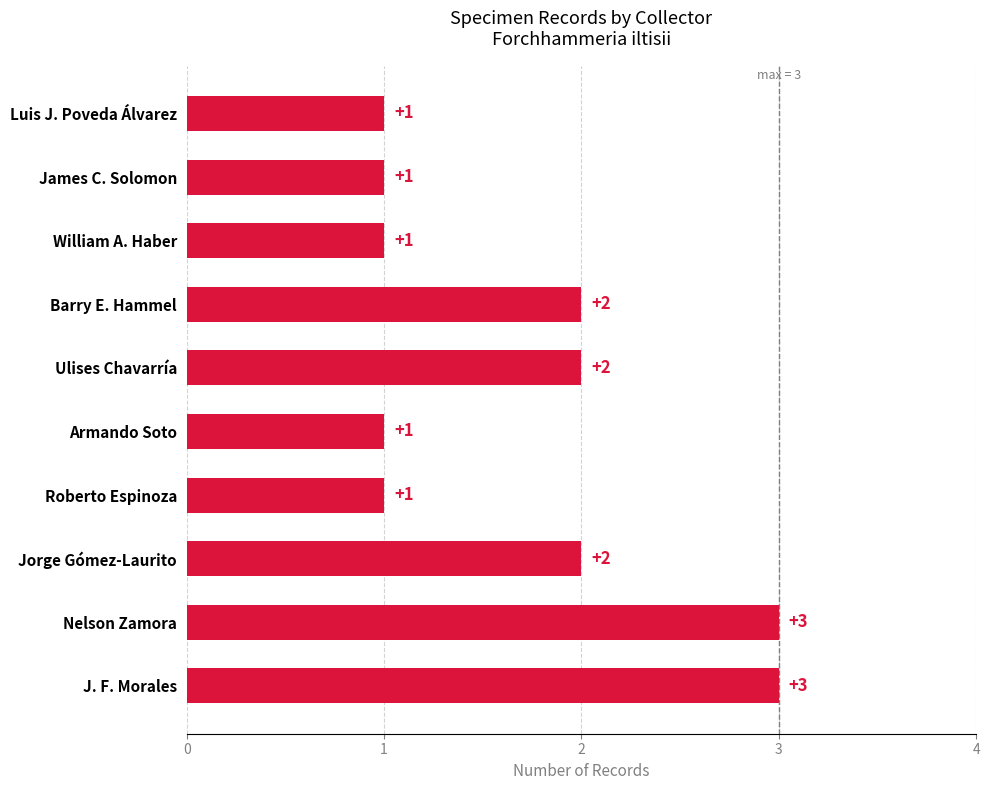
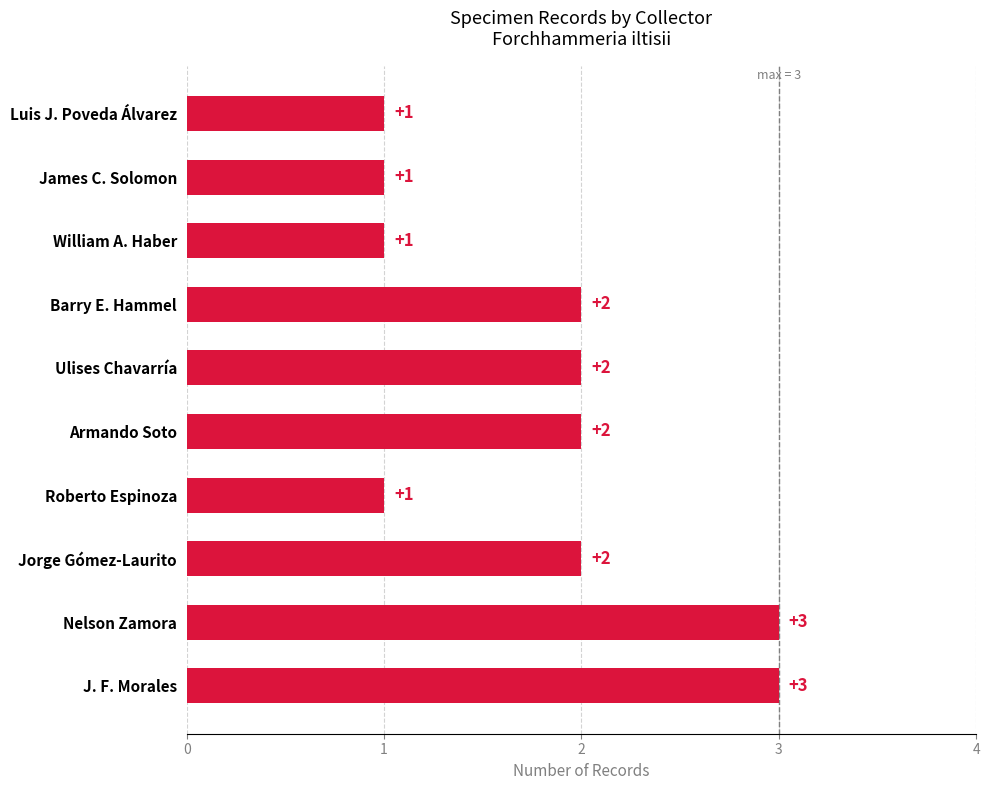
Armando Soto: +1 -> +2
